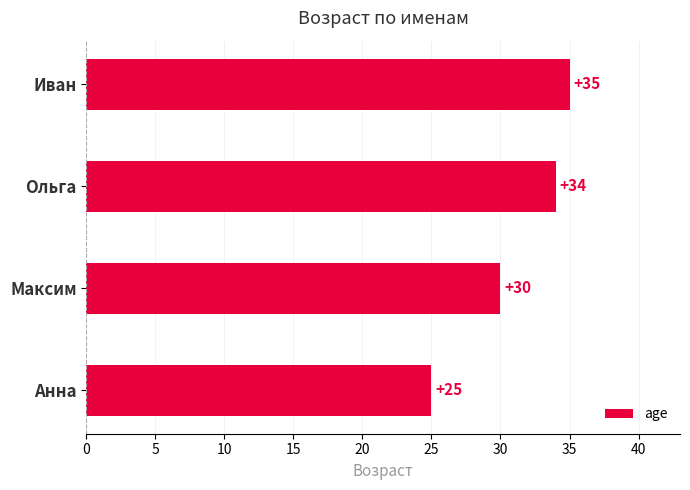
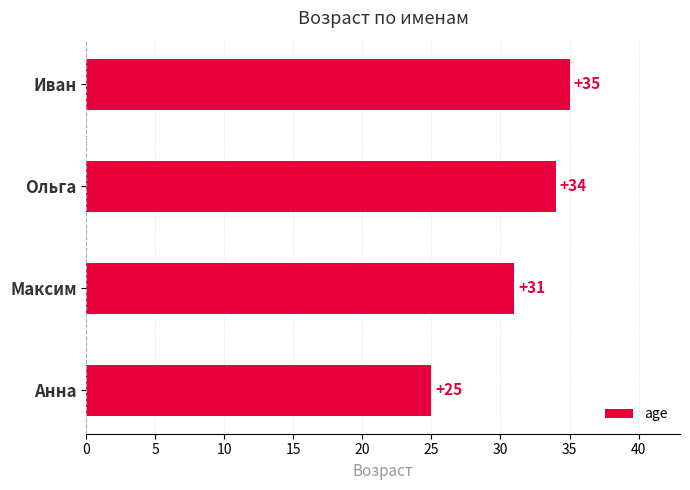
Максим: +30 -> +31
